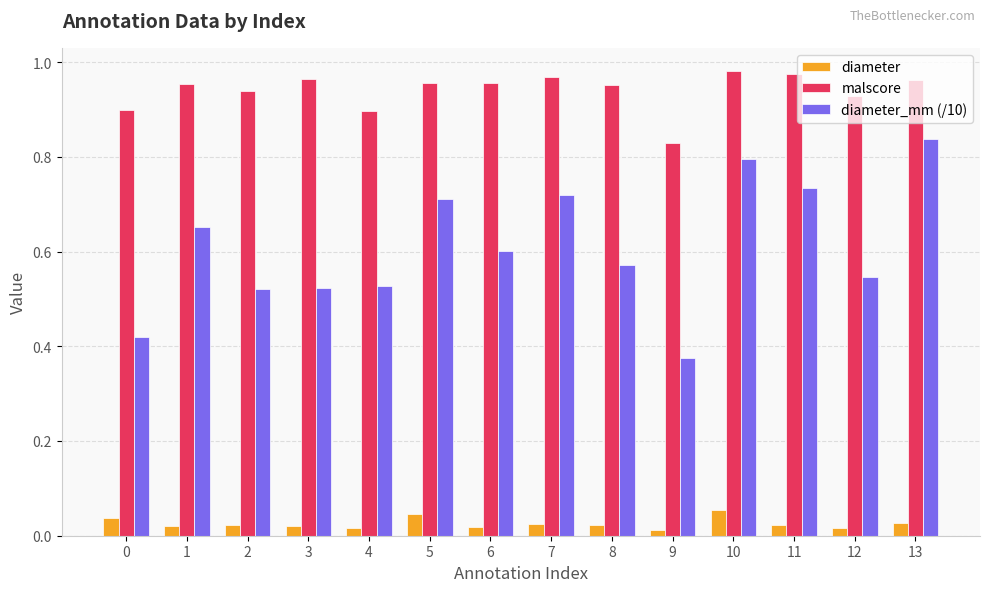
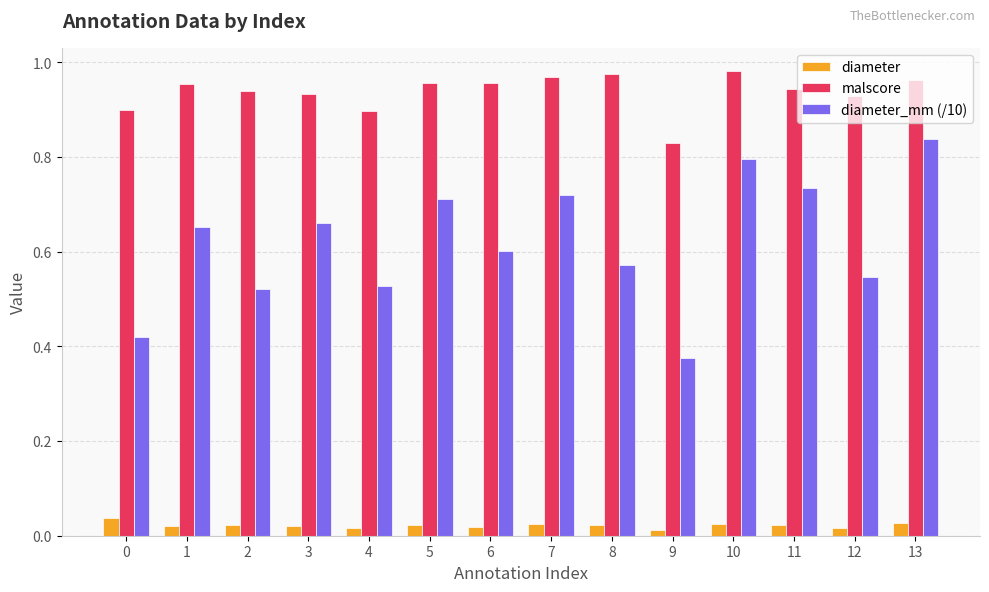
malscore, 3: 0.96 -> 0.93
diameter_mm (/10), 3: 0.52 -> 0.66
diameter, 5: 0.05 -> 0.02
malscore, 8: 0.95 -> 0.97
diameter, 10: 0.05 -> 0.02
malscore, 11: 0.97 -> 0.94
